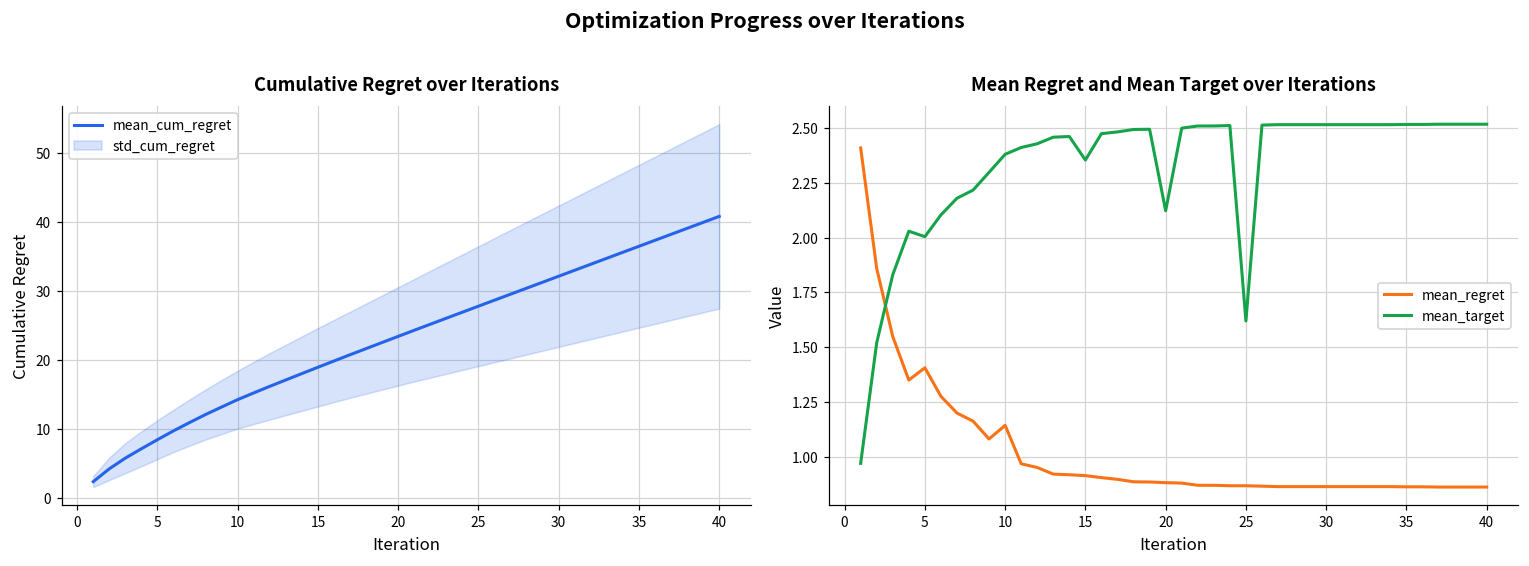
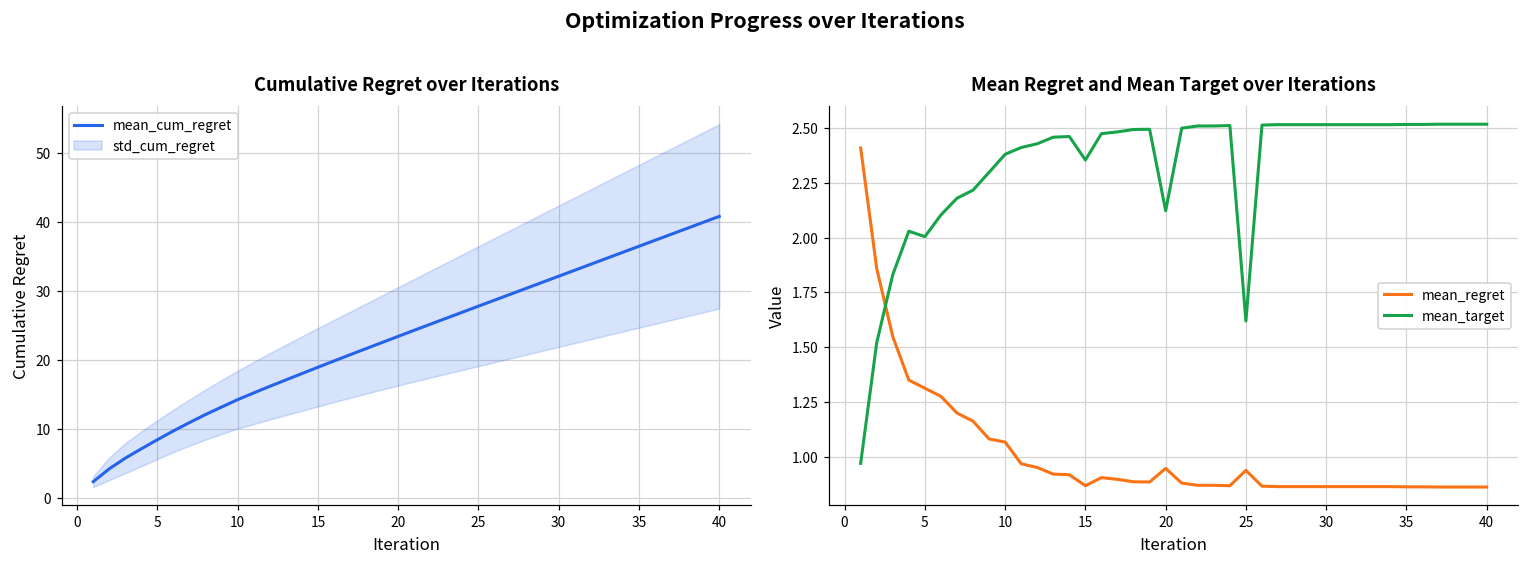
Mean Regret and Mean Target over Iterations, mean_regret, 5: 1.41 -> 1.31
Mean Regret and Mean Target over Iterations, mean_regret, 10: 1.15 -> 1.07
Mean Regret and Mean Target over Iterations, mean_regret, 15: 0.92 -> 0.87
Mean Regret and Mean Target over Iterations, mean_regret, 20: 0.88 -> 0.95
Mean Regret and Mean Target over Iterations, mean_regret, 25: 0.87 -> 0.94
